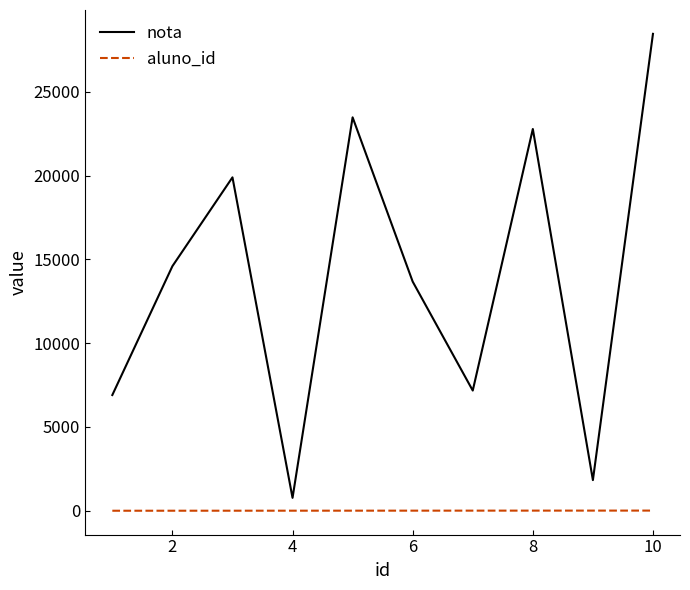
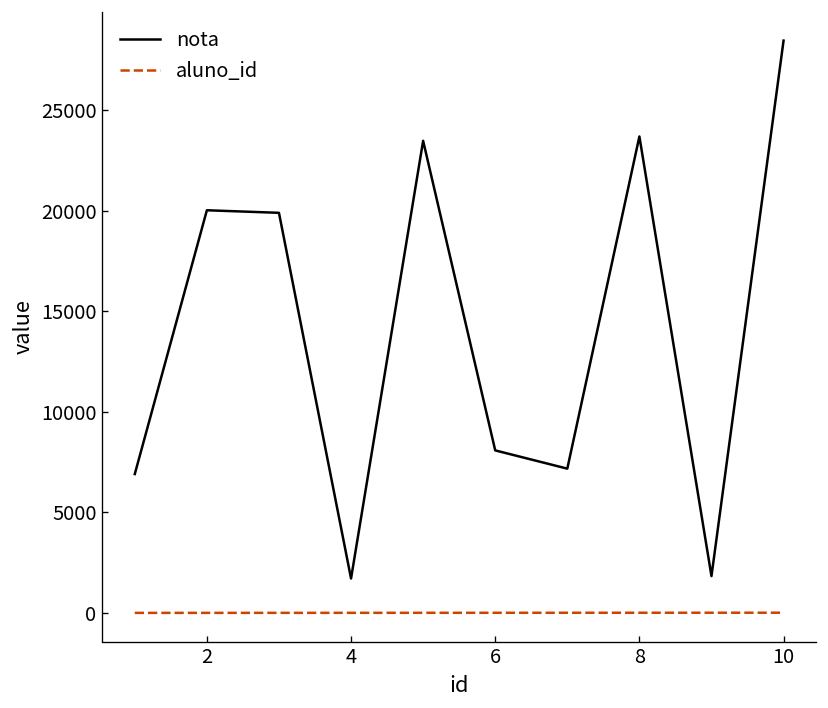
nota, 2: 14600 -> 20000
nota, 4: 800 -> 1700
nota, 6: 13700 -> 8100
nota, 8: 22800 -> 23700
